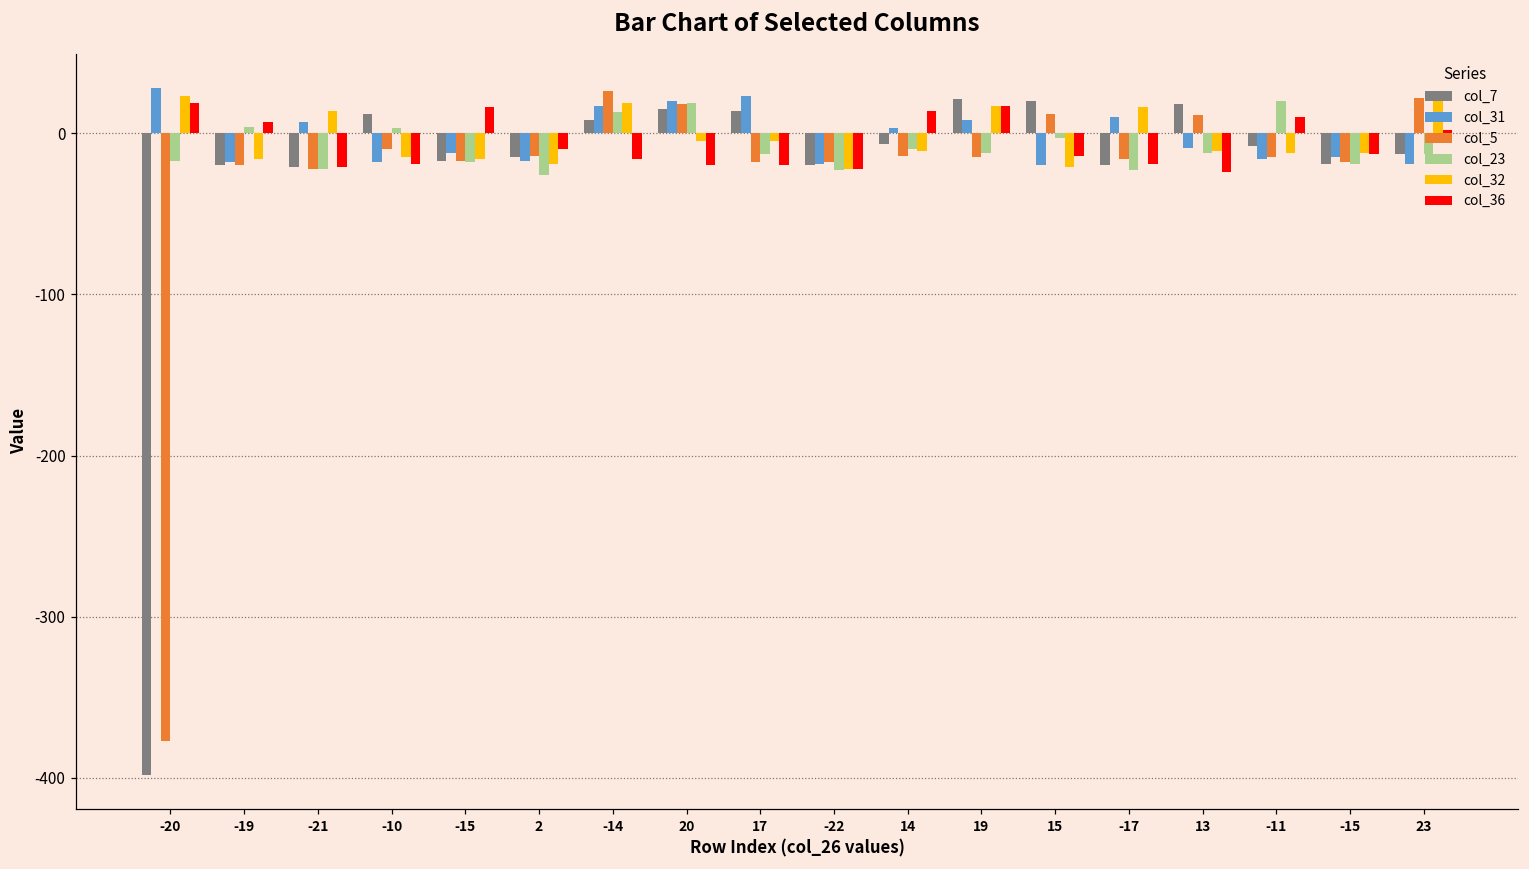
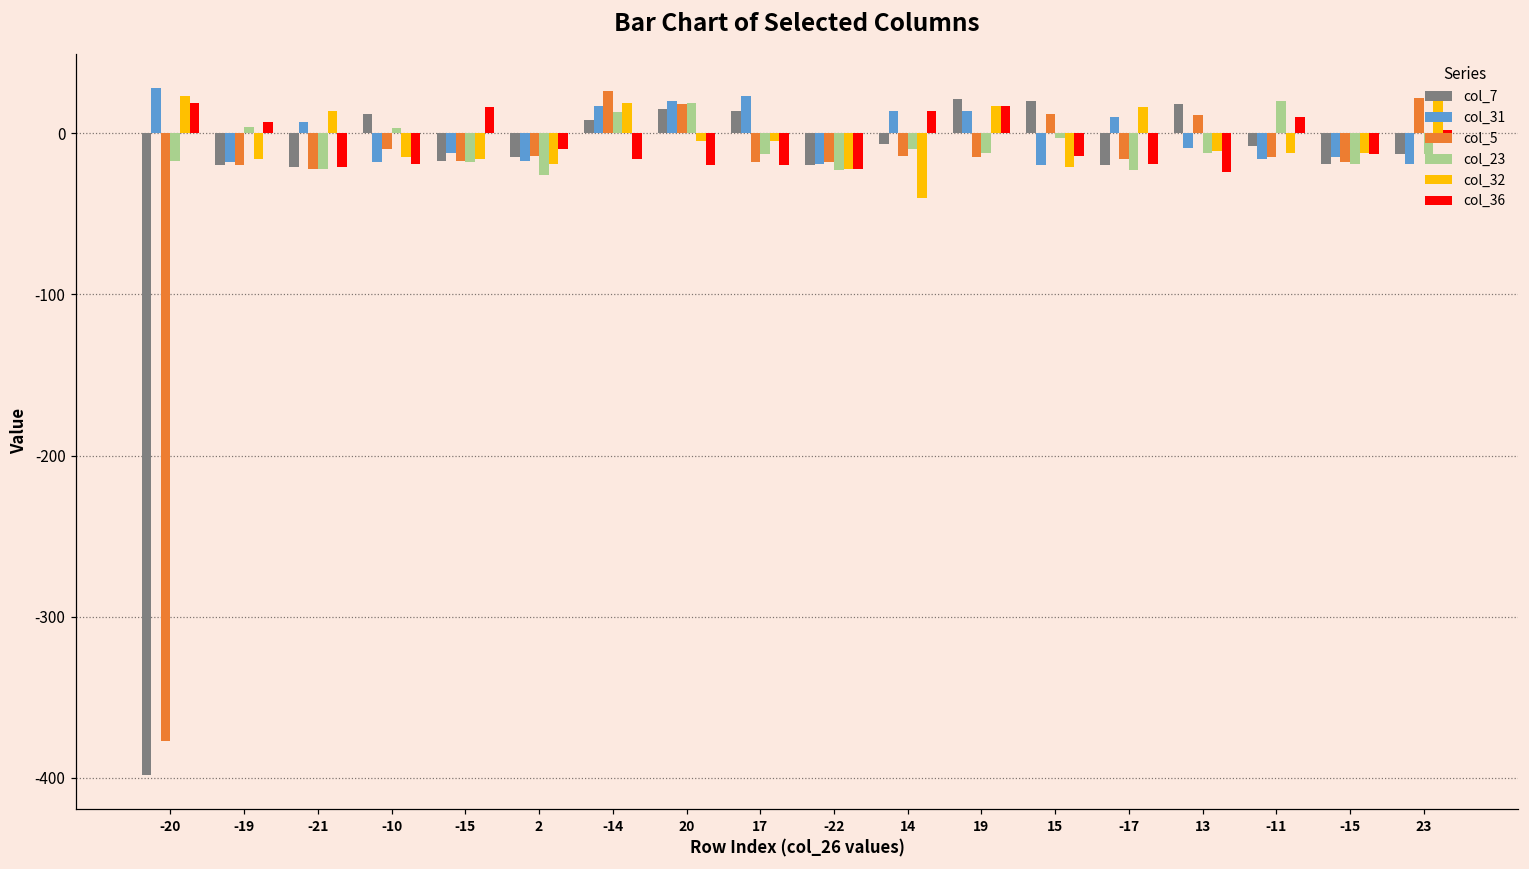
col_31, 14: 3 -> 14
col_32, 14: -11 -> -40
col_31, 19: 8 -> 14
